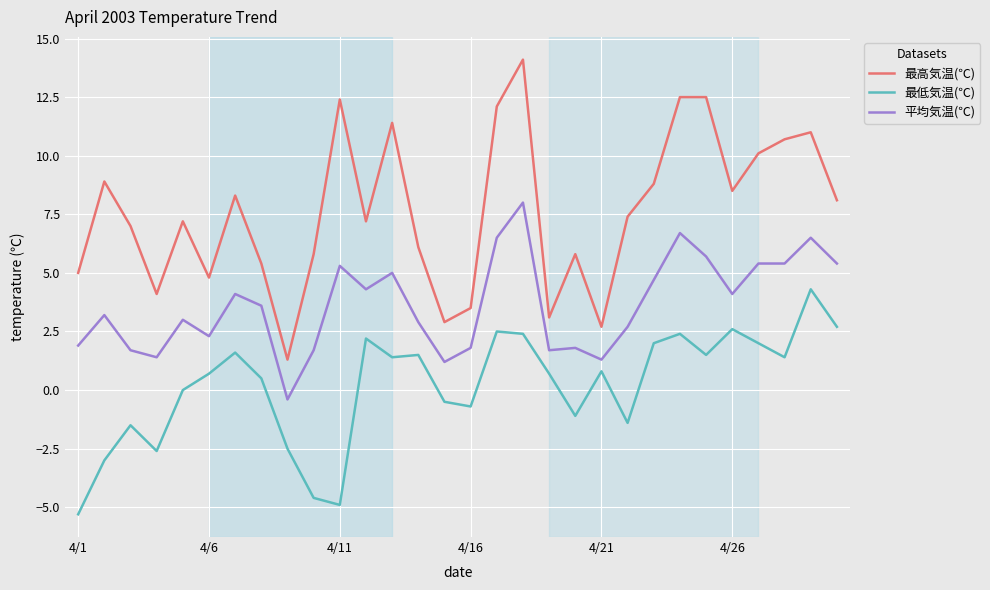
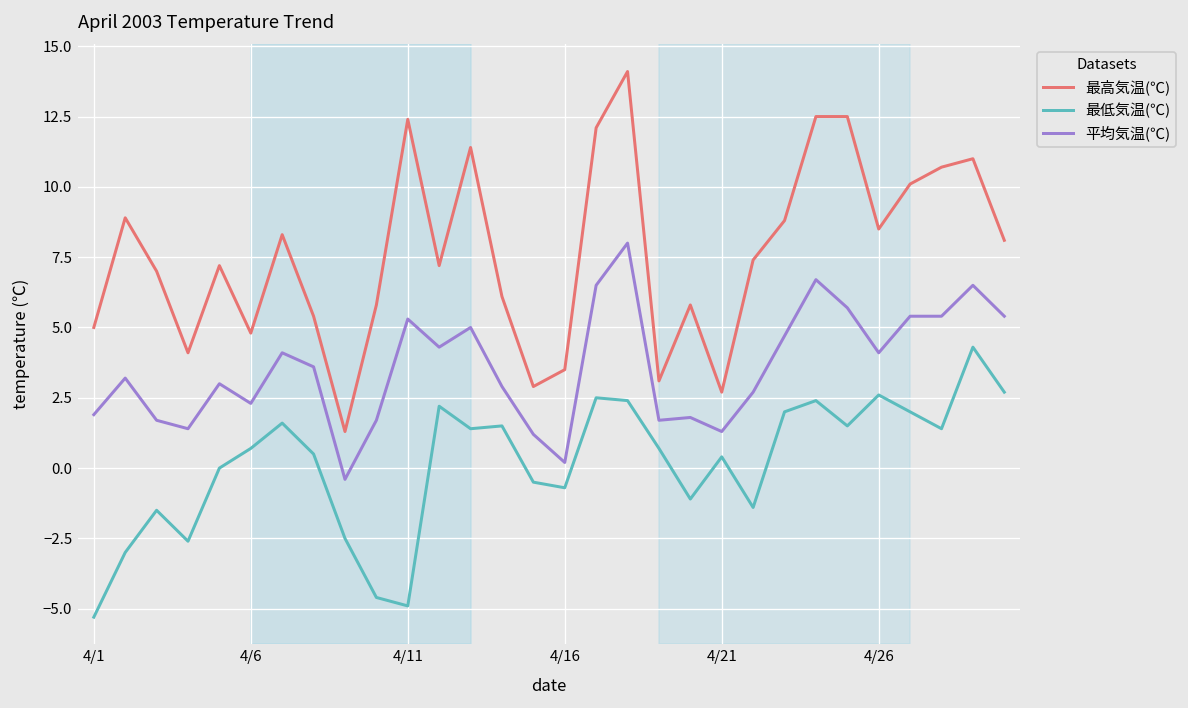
平均気温(℃), 4/16: 1.8 -> 0.2
最低気温(℃), 4/21: 0.8 -> 0.4
